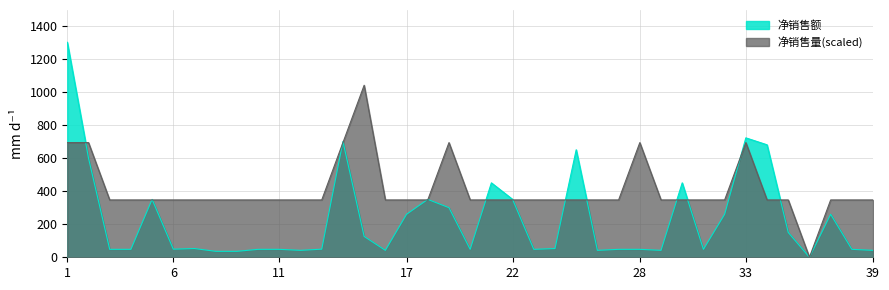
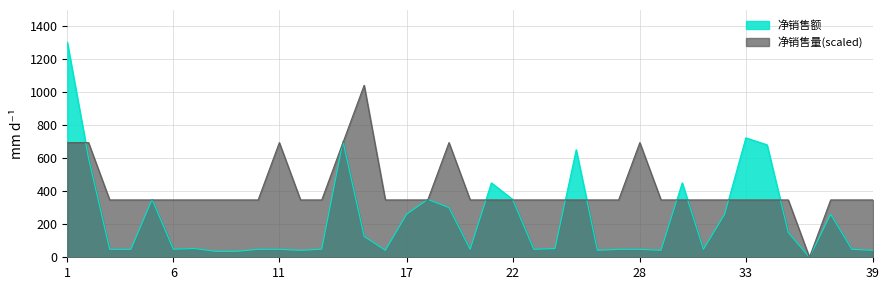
净销售量(scaled), 11: 350 -> 690
净销售量(scaled), 33: 690 -> 350
